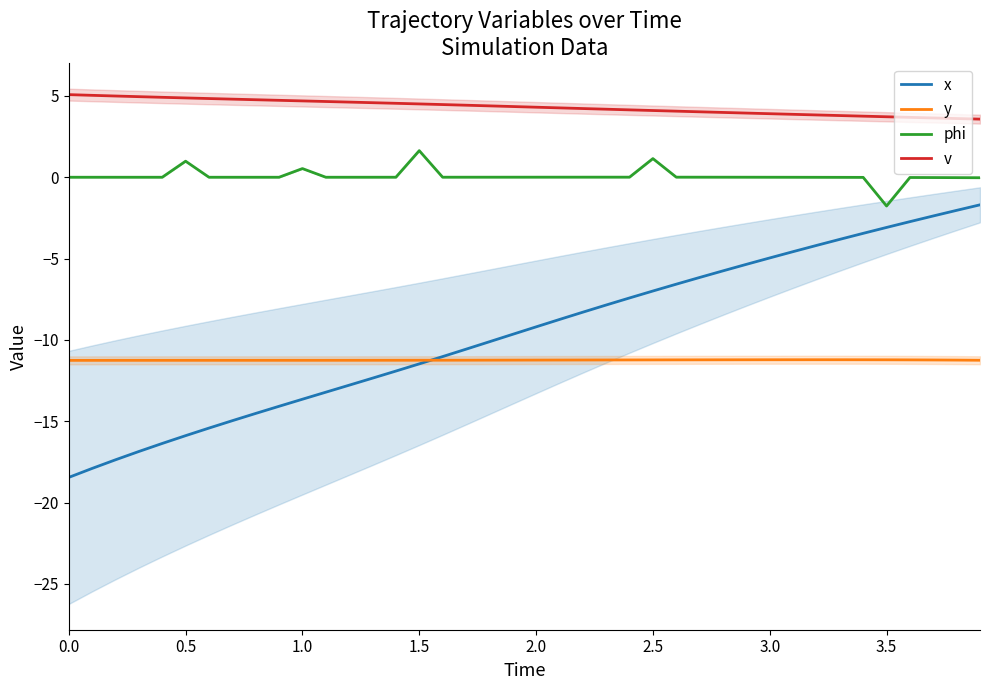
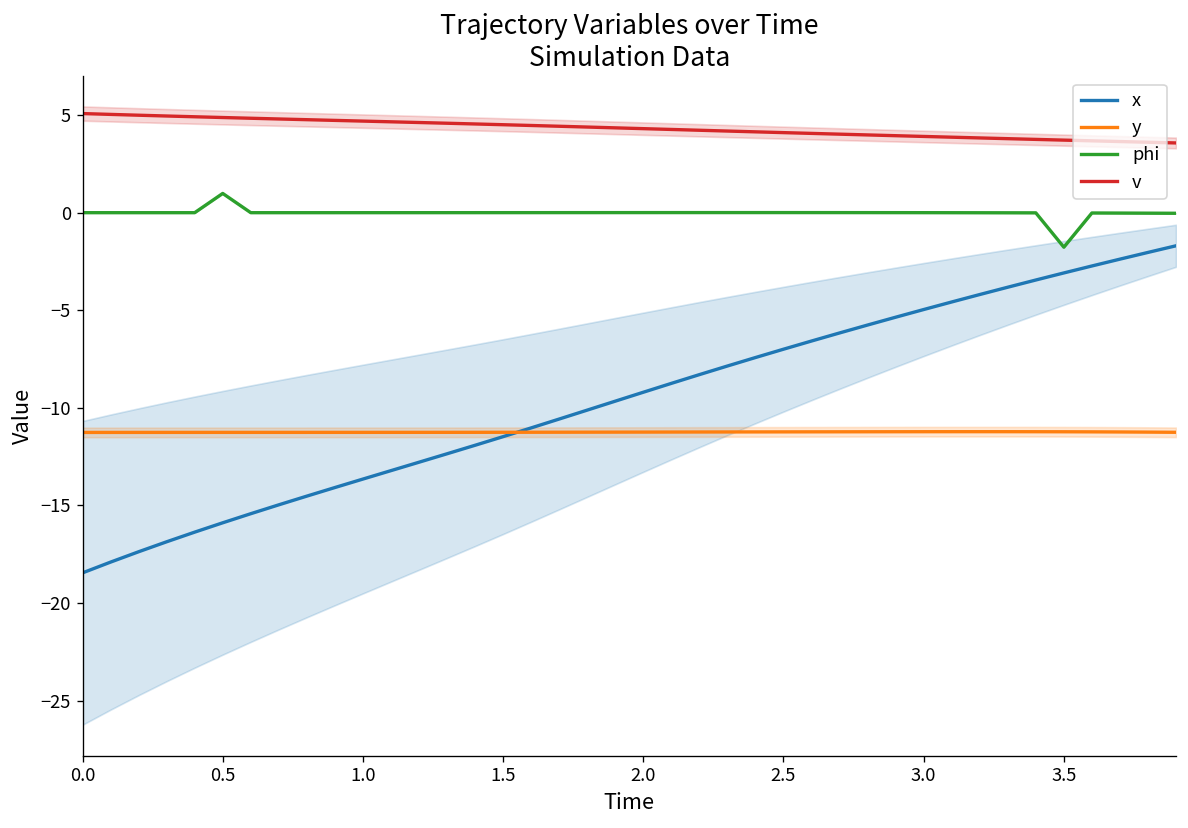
phi, 1.0: 0.5 -> 0.0
phi, 1.5: 1.6 -> 0.0
phi, 2.5: 1.1 -> 0.0
